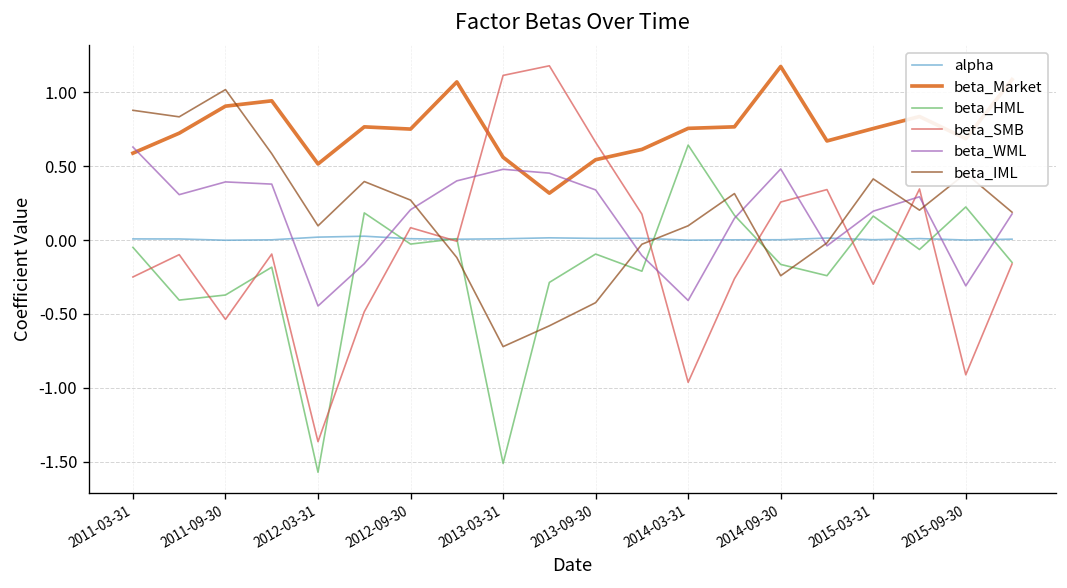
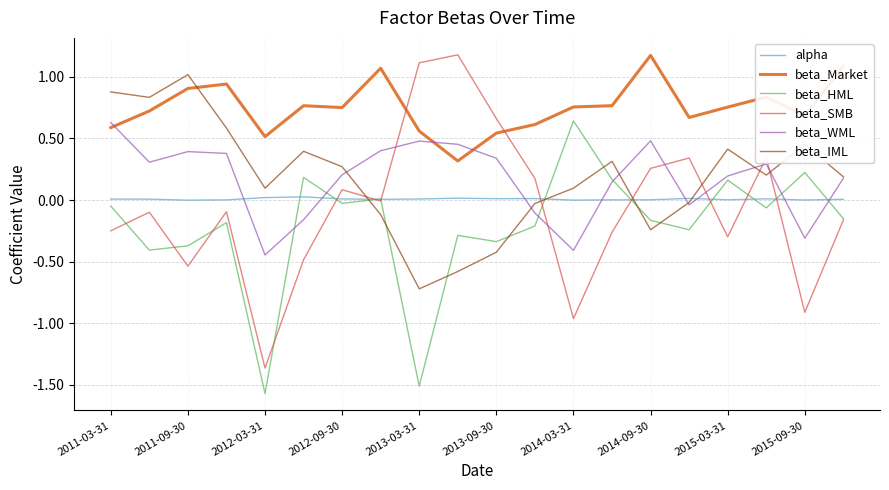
beta_HML, 2013-09-30: -0.09 -> -0.34
